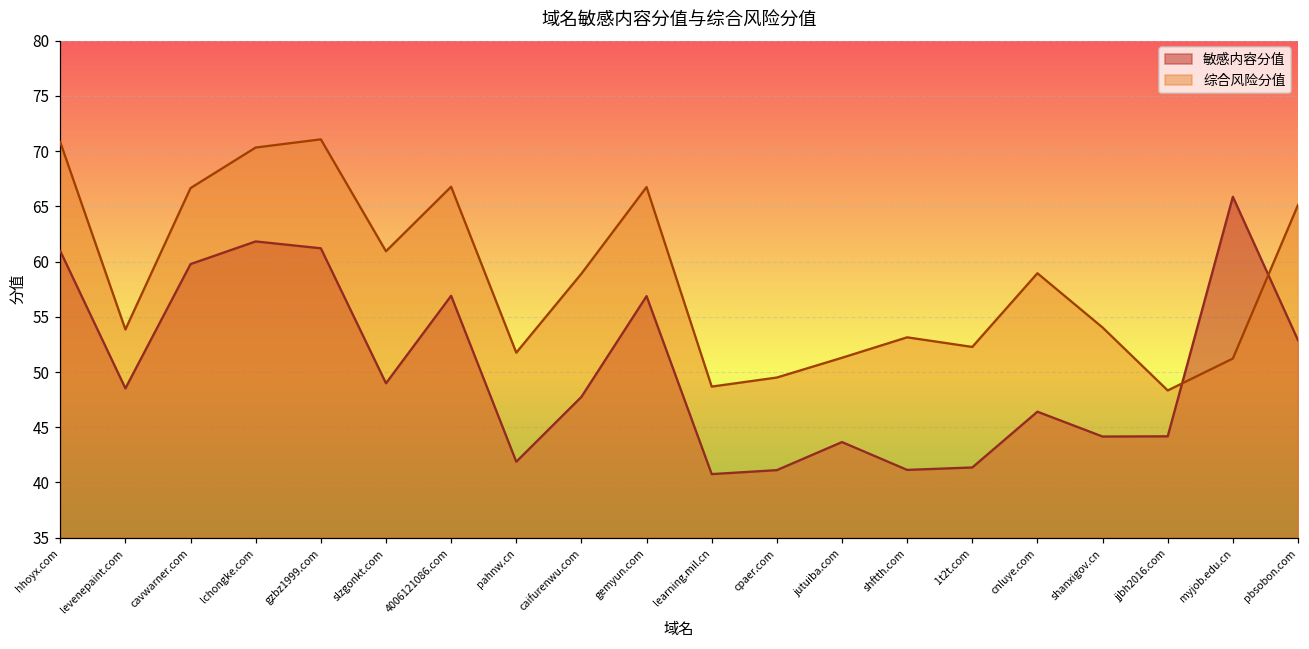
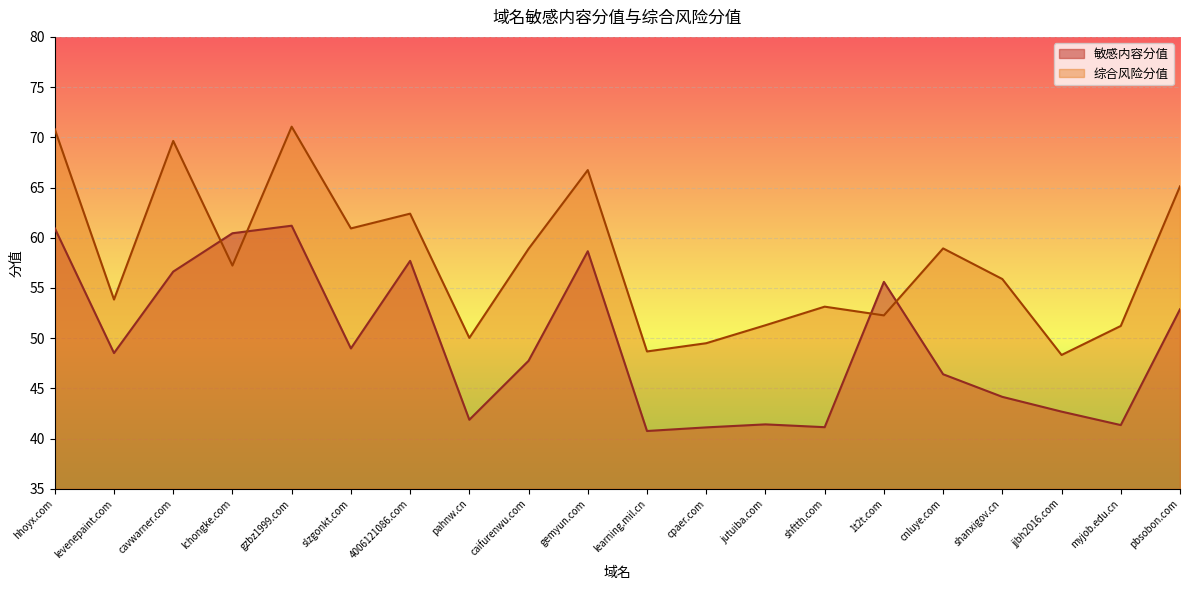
敏感内容分值, cavwarner.com: 59.8 -> 56.6
综合风险分值, cavwarner.com: 66.7 -> 69.6
敏感内容分值, lchongke.com: 61.8 -> 60.5
综合风险分值, lchongke.com: 70.3 -> 57.2
敏感内容分值, 4006121086.com: 56.9 -> 57.7
综合风险分值, 4006121086.com: 66.8 -> 62.4
综合风险分值, pahnw.cn: 51.8 -> 50.0
敏感内容分值, gemyun.com: 56.9 -> 58.7
敏感内容分值, jutuiba.com: 43.7 -> 41.4
敏感内容分值, 1t2t.com: 41.4 -> 55.6
综合风险分值, shanxigov.cn: 54.0 -> 55.9
敏感内容分值, jjbh2016.com: 44.2 -> 42.7
敏感内容分值, myjob.edu.cn: 65.9 -> 41.4
